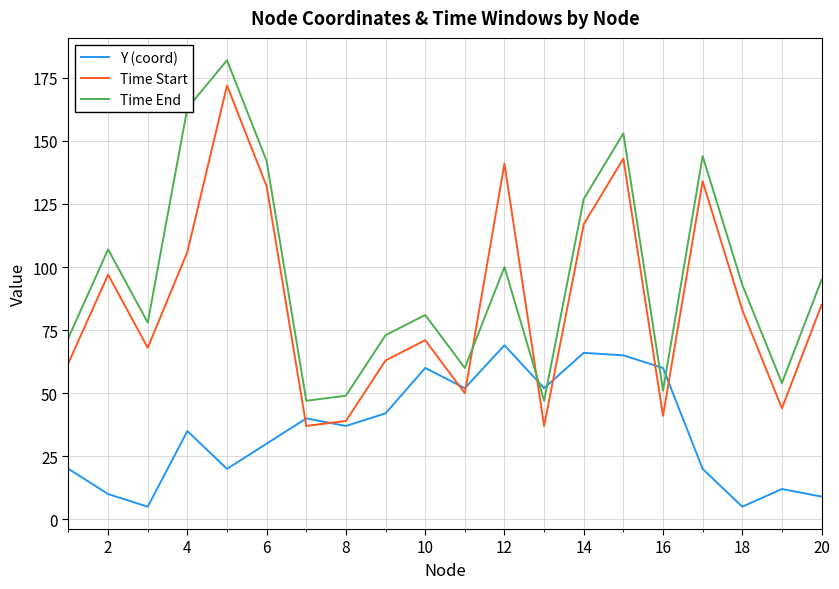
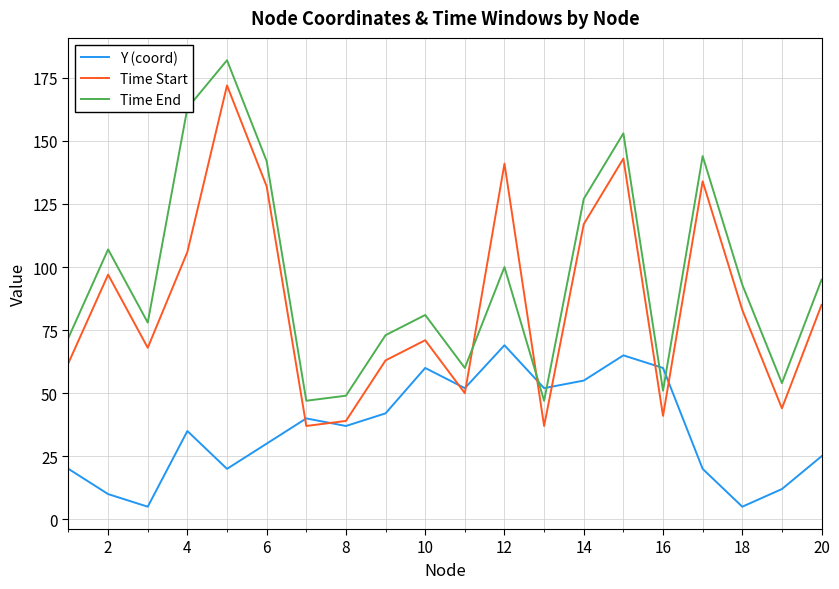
Y (coord), 14: 66 -> 55
Y (coord), 20: 9 -> 25
